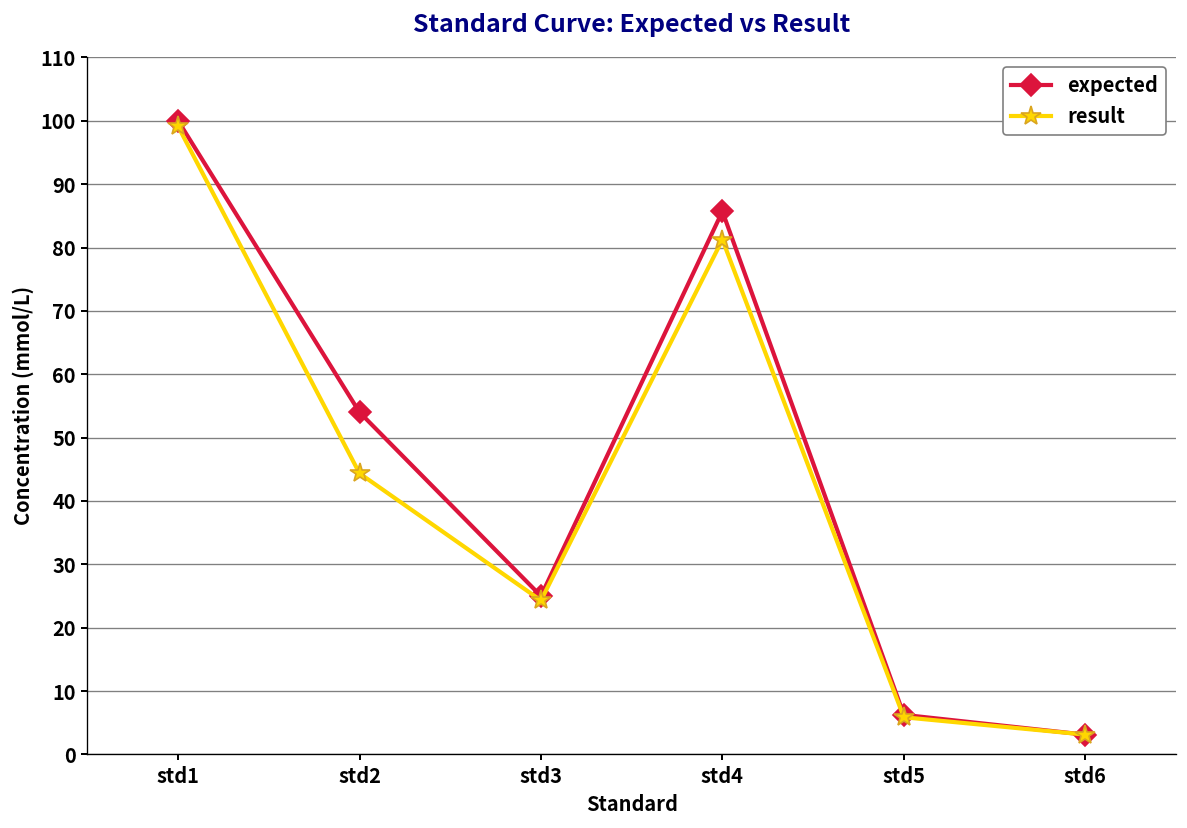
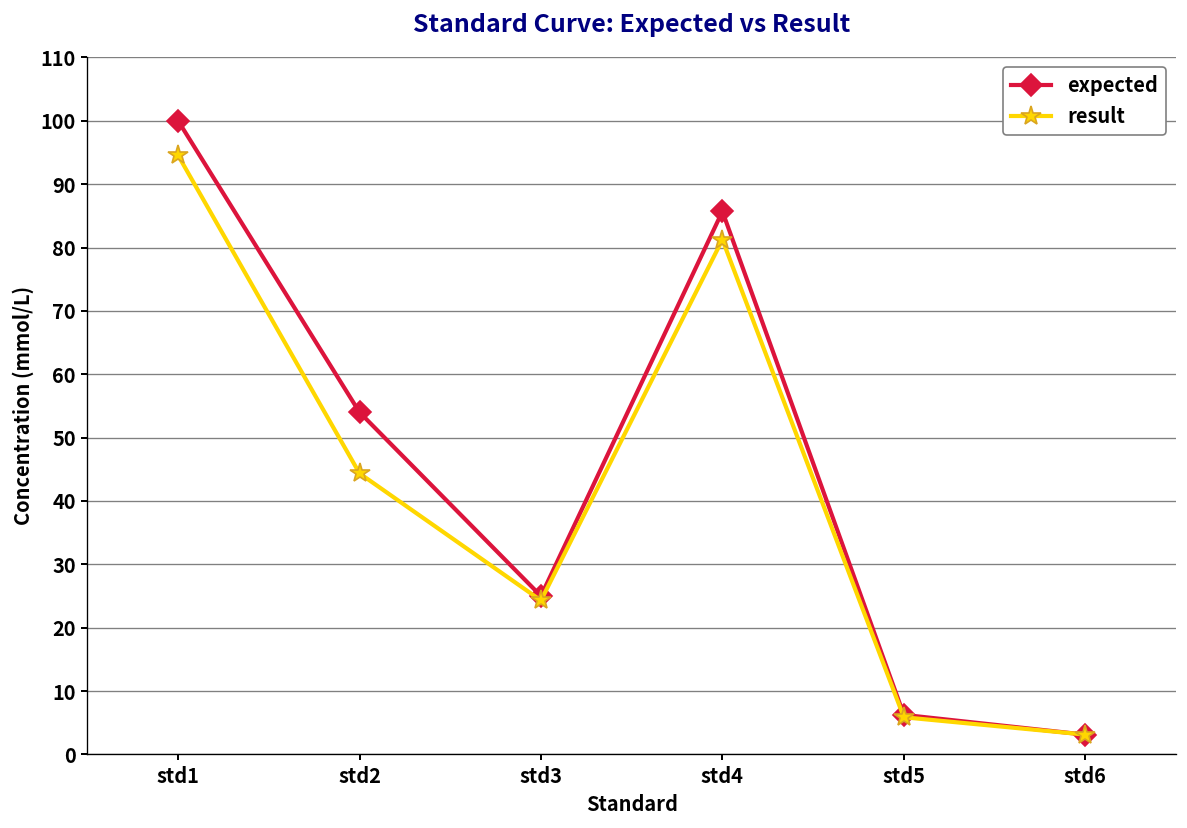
result, std1: 99 -> 95
